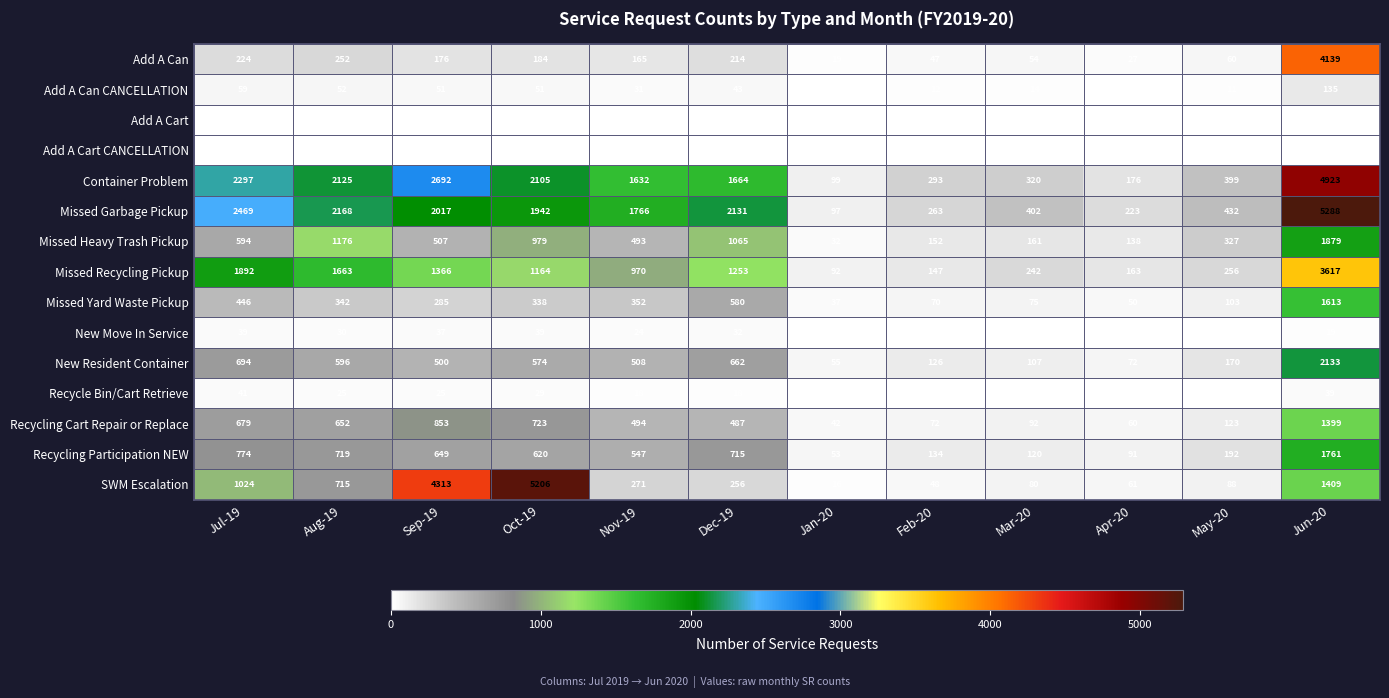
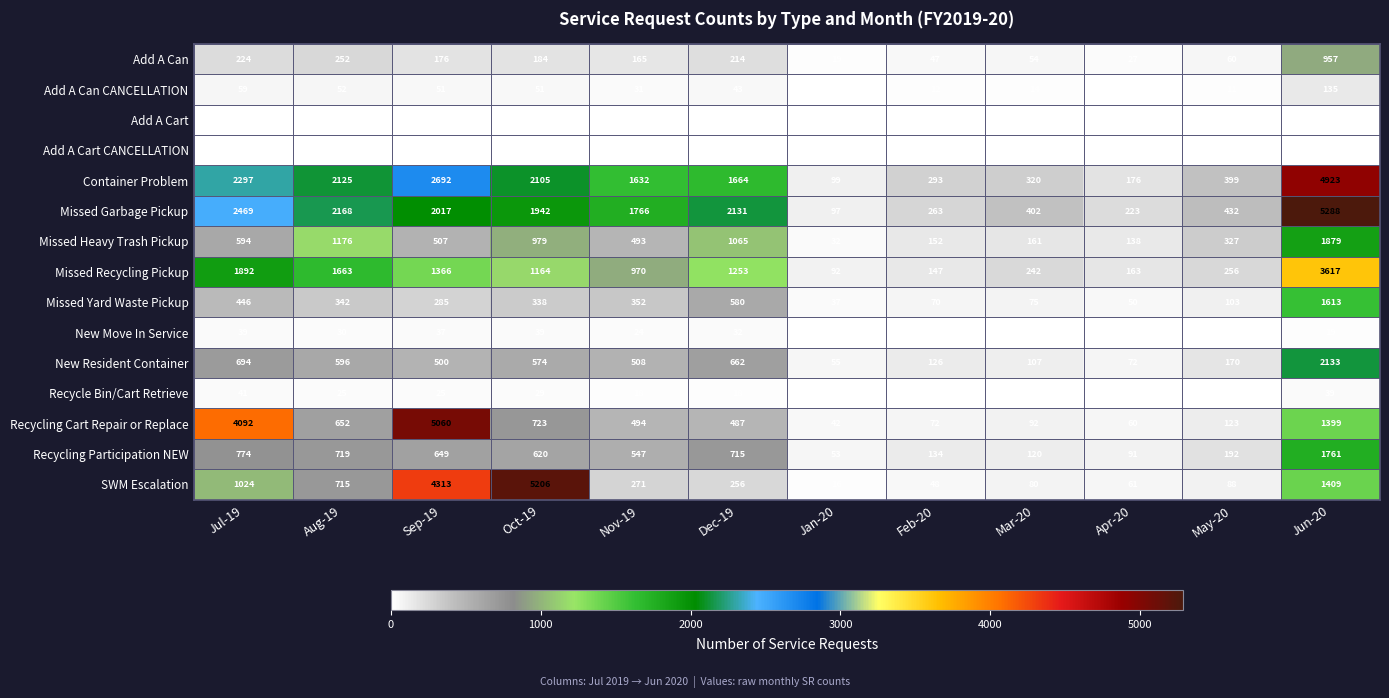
Add A Can, Jun-20: 4139 -> 957
Recycling Cart Repair or Replace, Jul-19: 679 -> 4092
Recycling Cart Repair or Replace, Sep-19: 853 -> 5060
